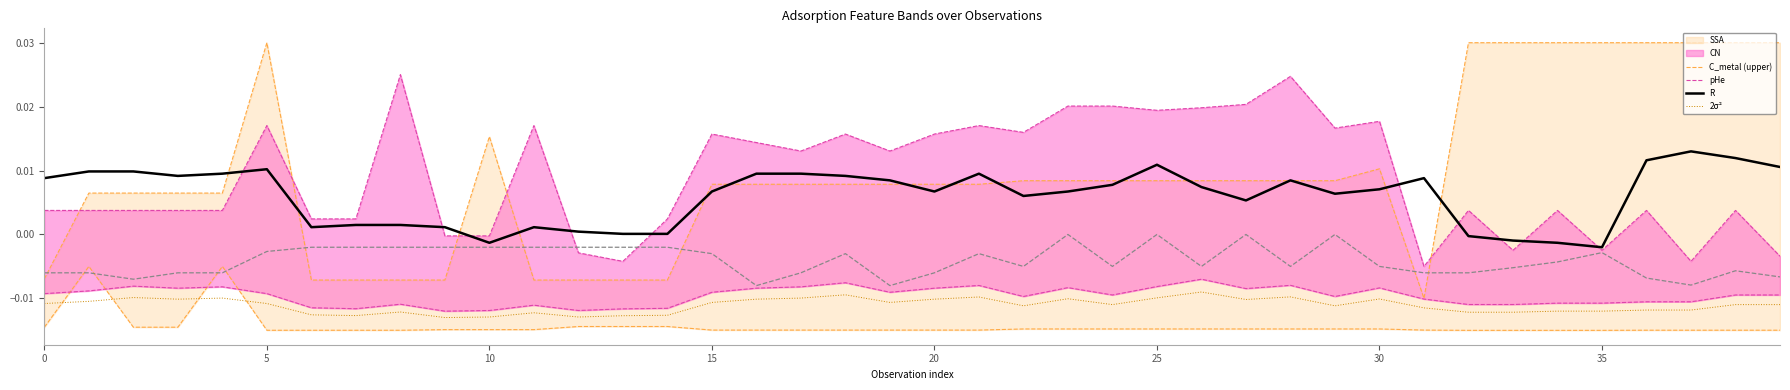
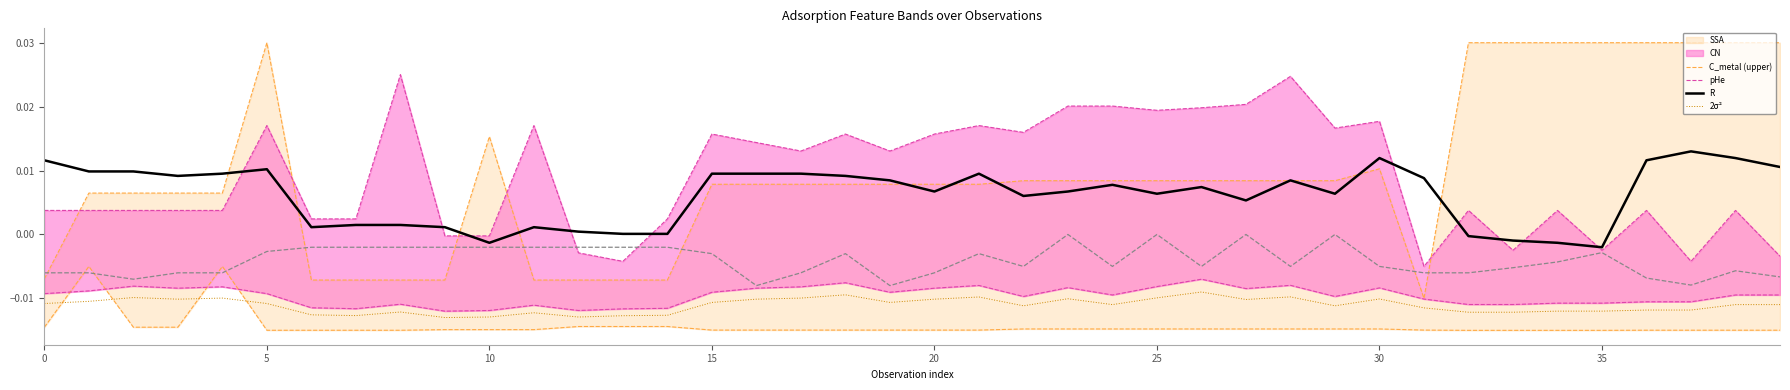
R, 0: 0.009 -> 0.012
R, 15: 0.007 -> 0.010
R, 25: 0.011 -> 0.006
R, 30: 0.007 -> 0.012
